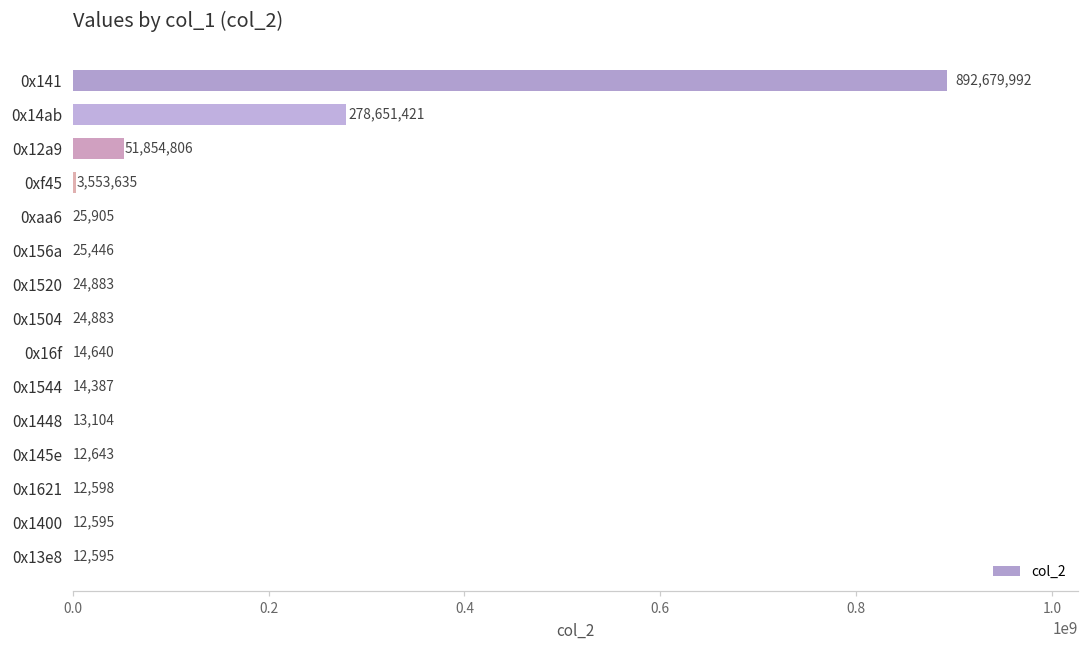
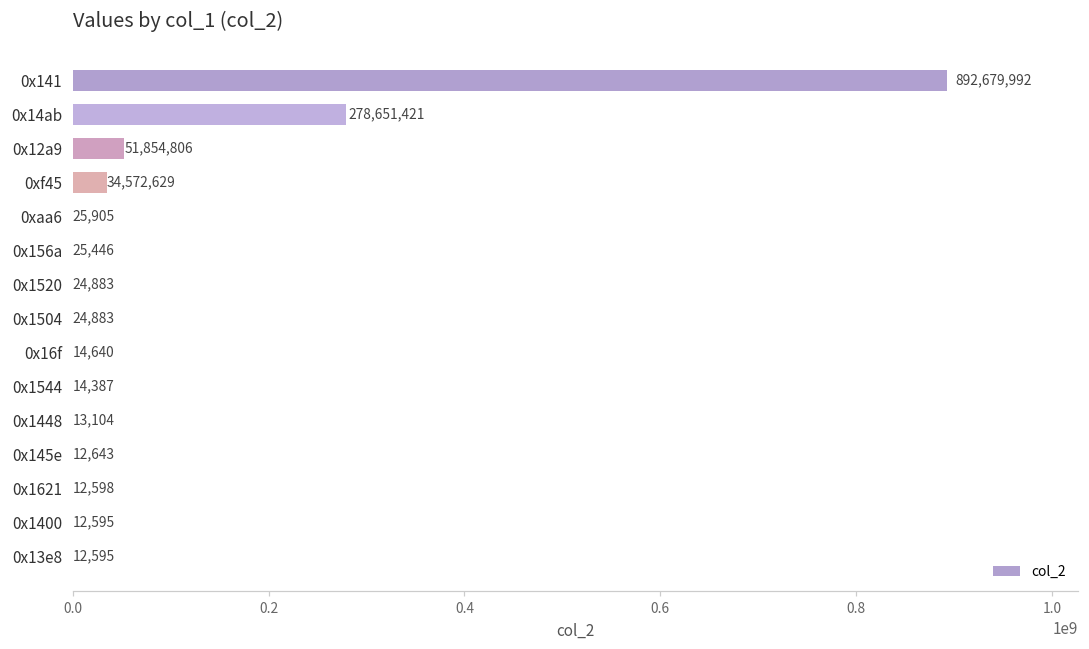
0xf45: 3,553,635 -> 34,572,629
